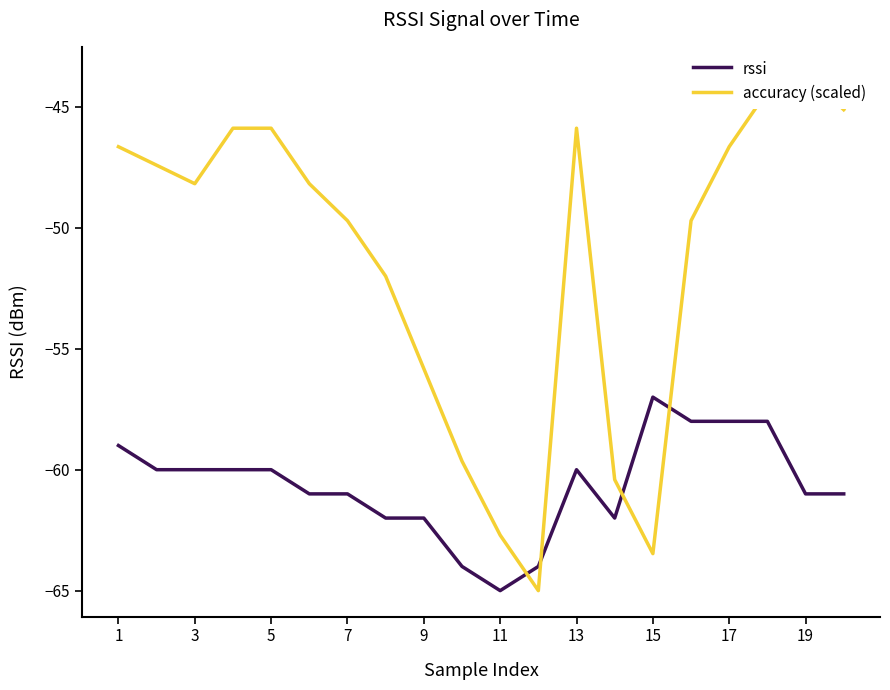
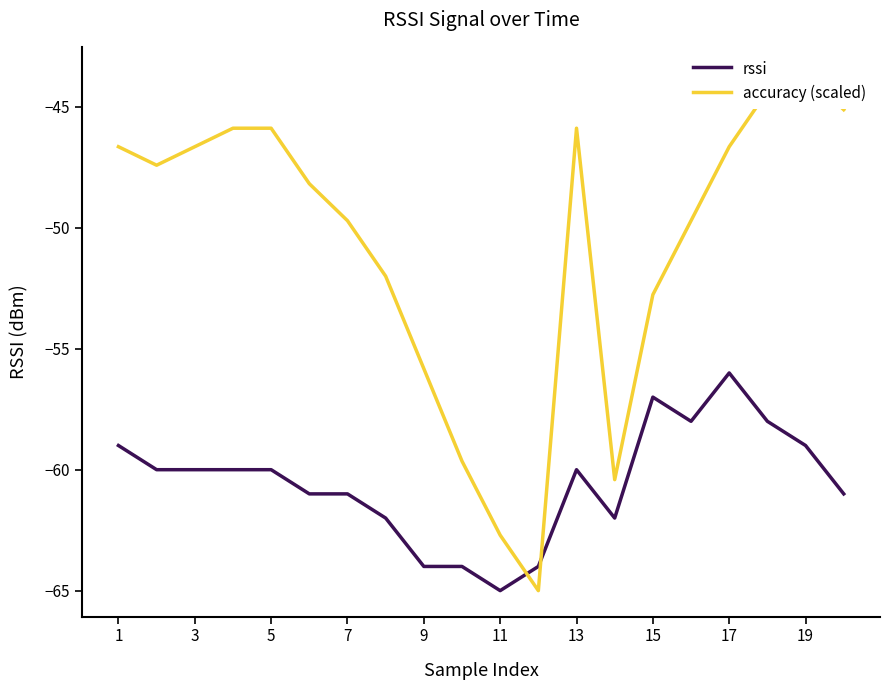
accuracy (scaled), 3: -48.2 -> -46.6
rssi, 9: -62 -> -64
accuracy (scaled), 15: -63.5 -> -52.8
rssi, 17: -58 -> -56
rssi, 19: -61 -> -59
